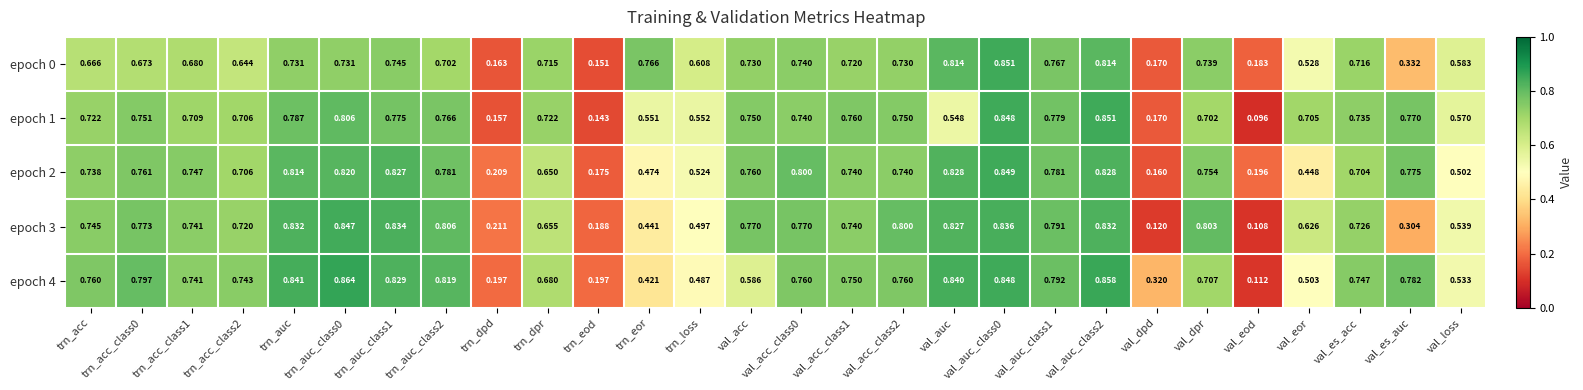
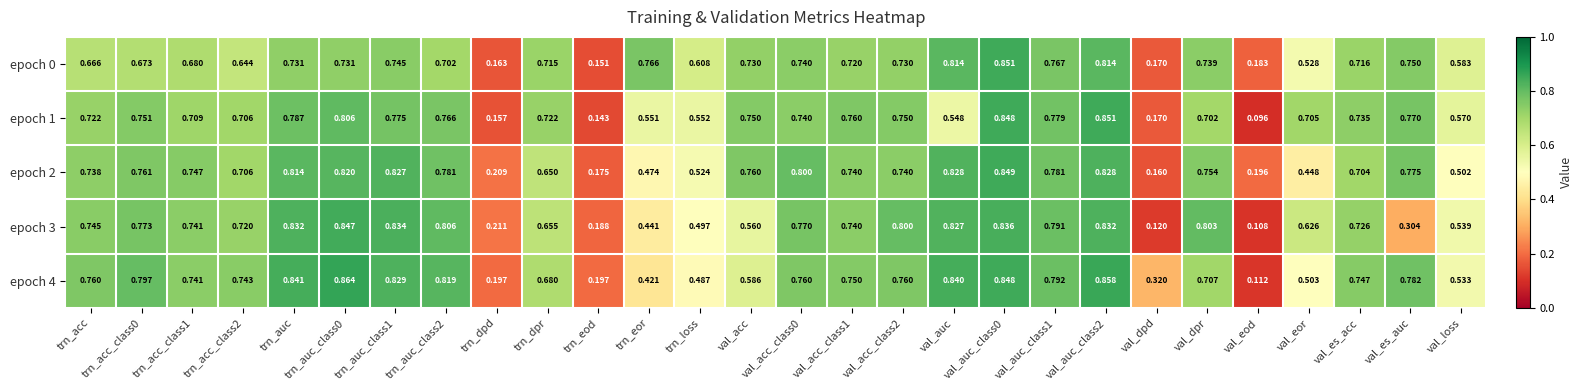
epoch 0, val_es_auc: 0.332 -> 0.750
epoch 3, val_acc: 0.770 -> 0.560
